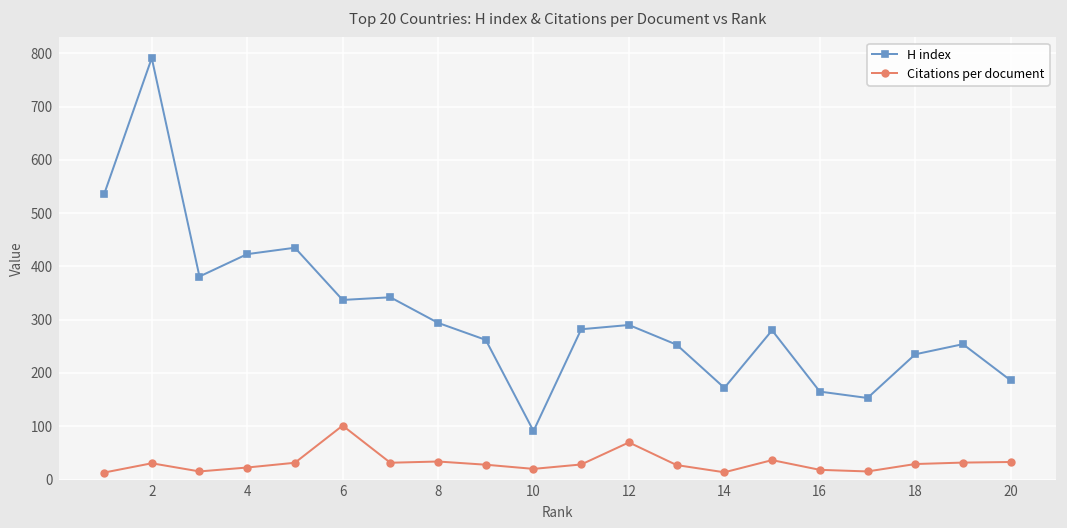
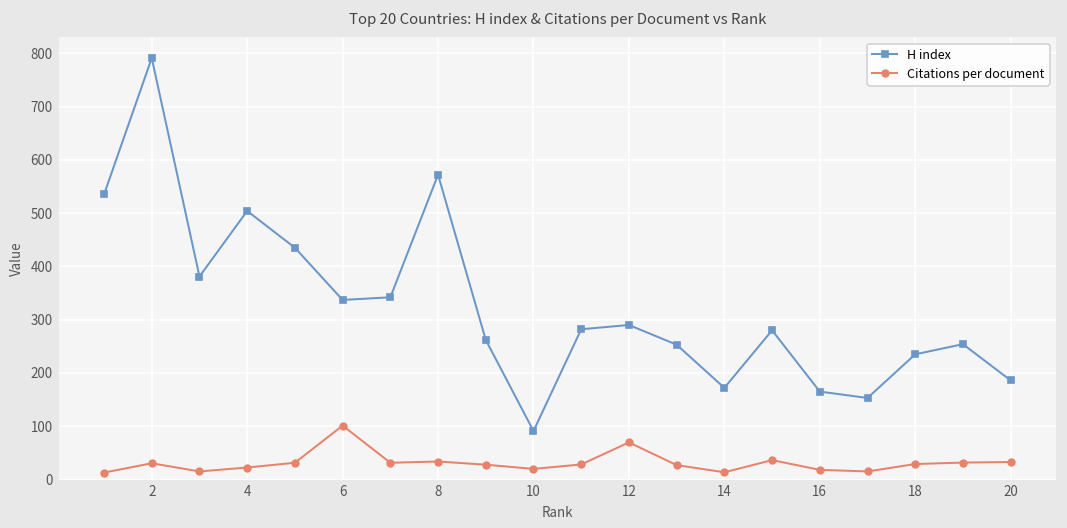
H index, 4: 420 -> 500
H index, 8: 290 -> 570
